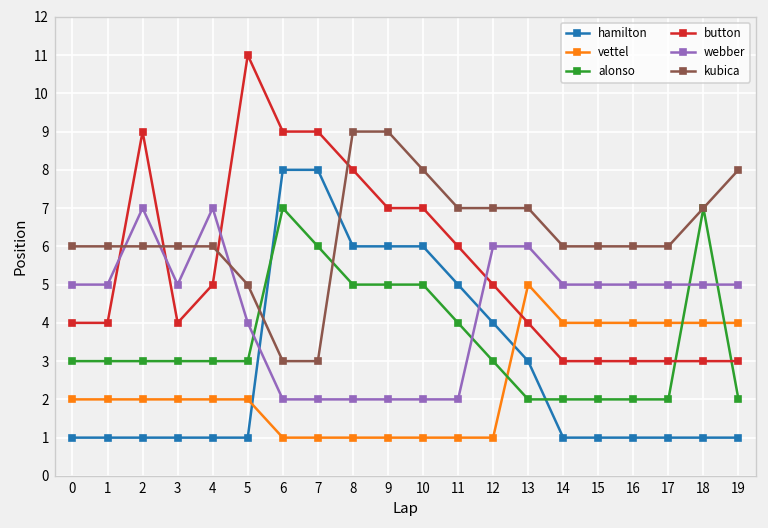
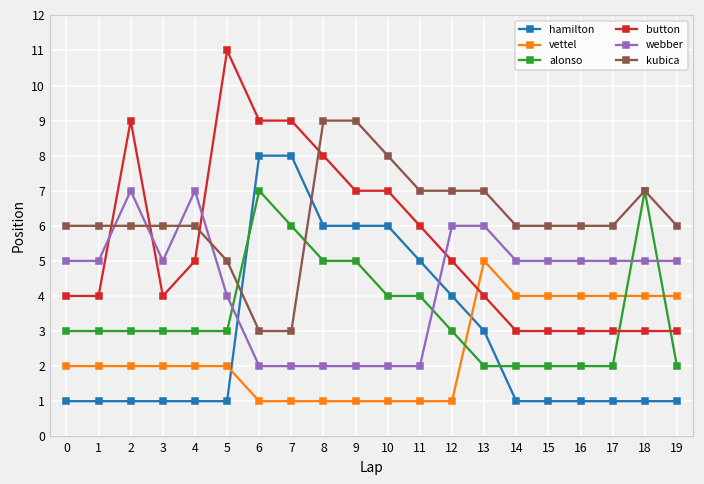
alonso, 10: 5 -> 4
kubica, 19: 8 -> 6
